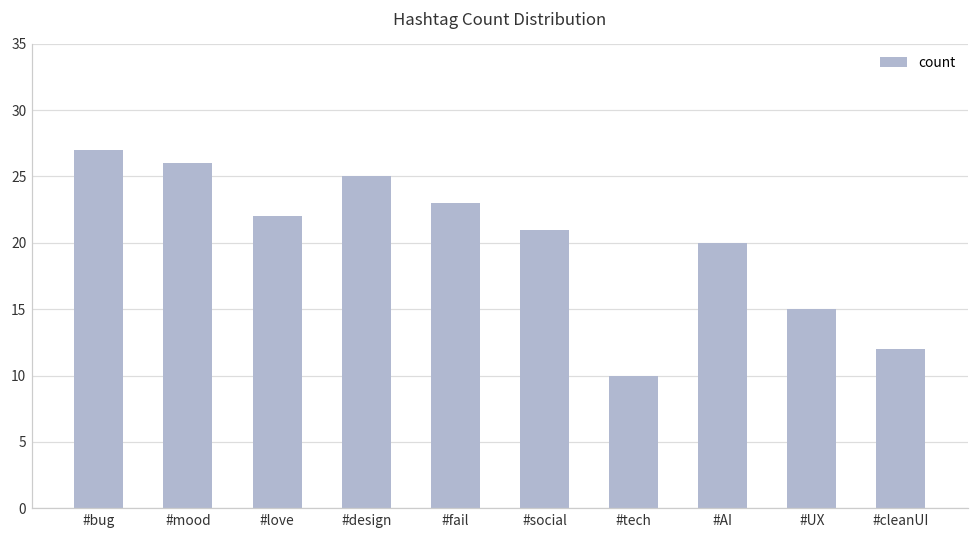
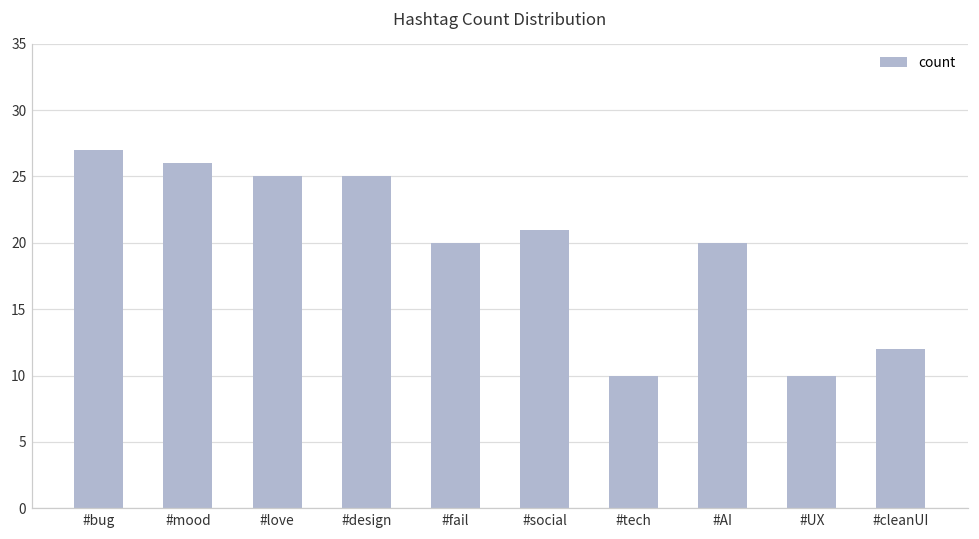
#love: 22 -> 25
#fail: 23 -> 20
#UX: 15 -> 10
